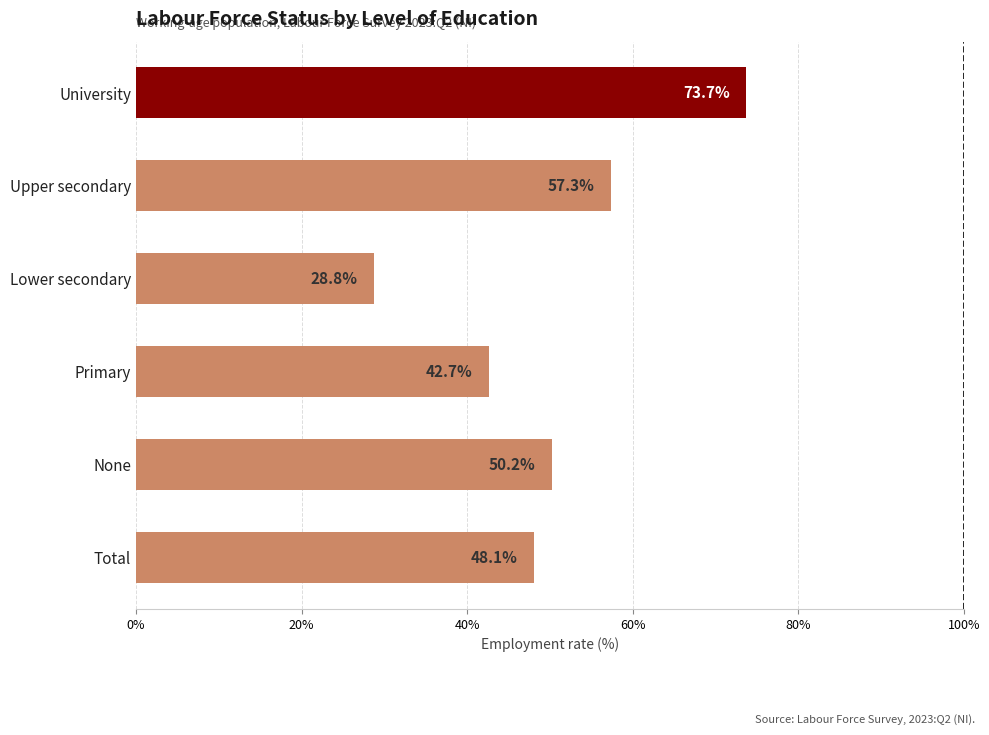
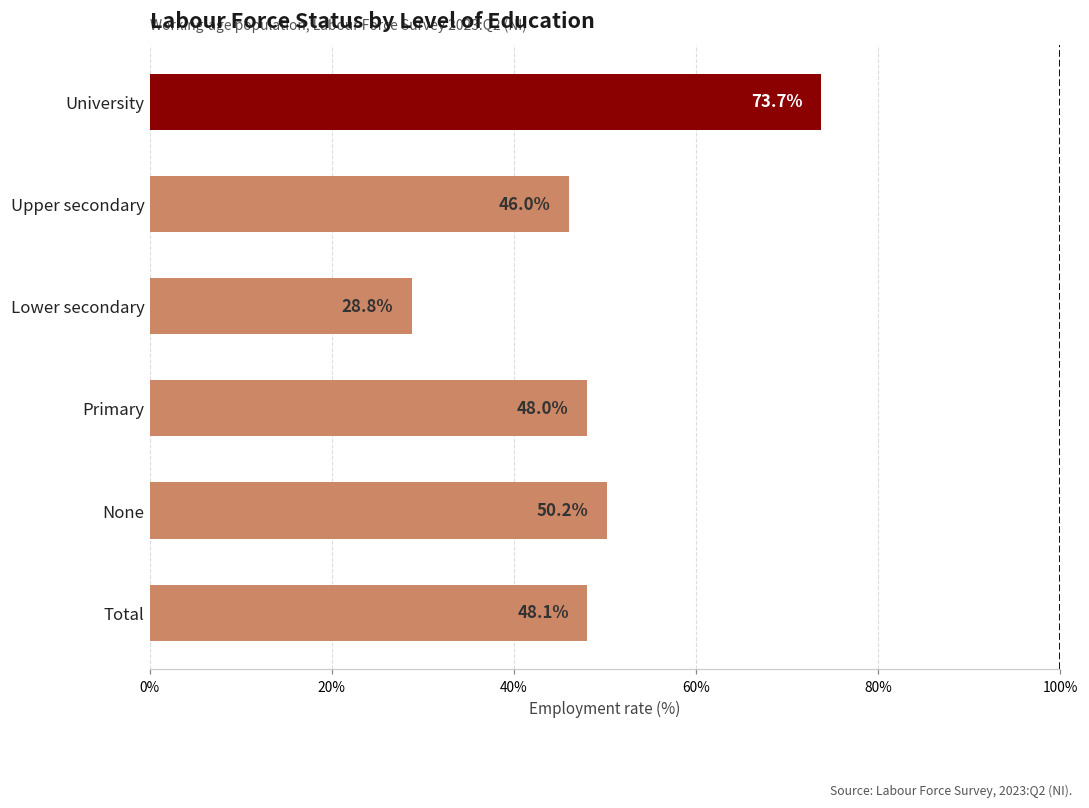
Upper secondary: 57.3% -> 46.0%
Primary: 42.7% -> 48.0%
